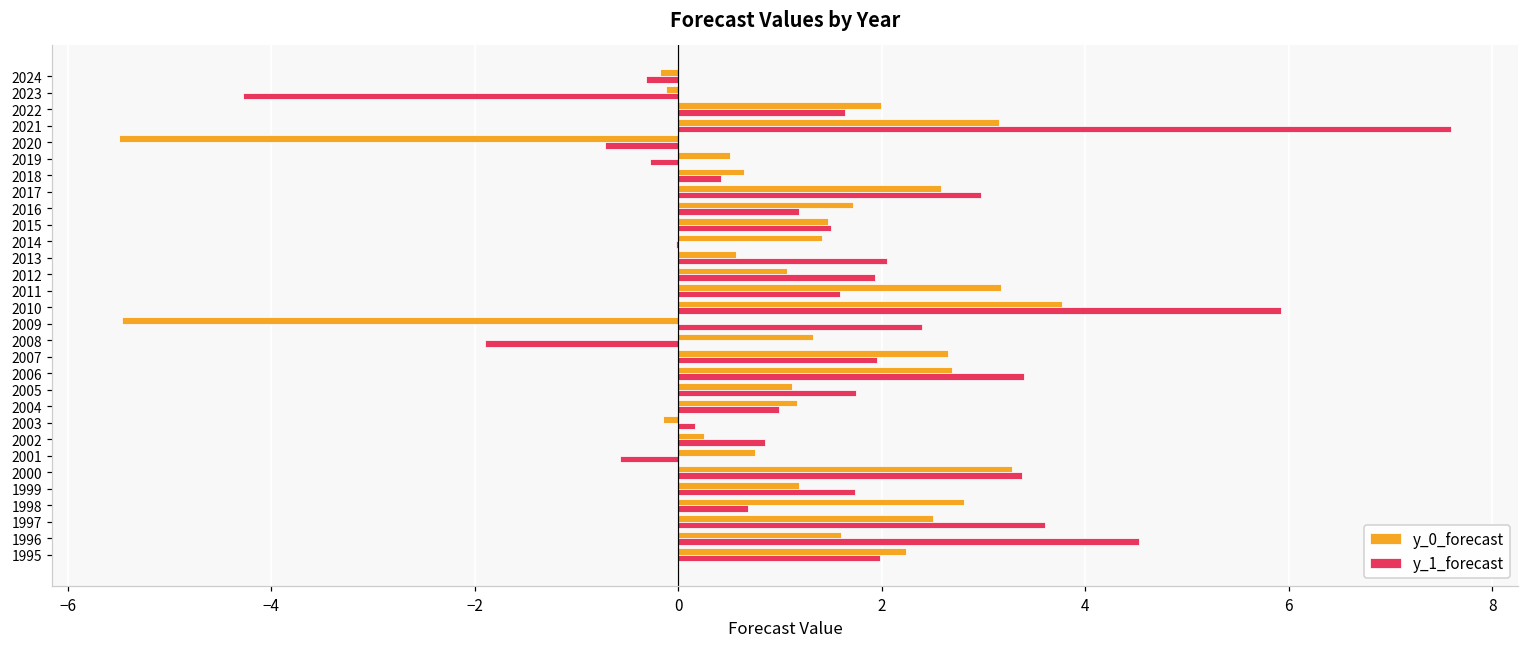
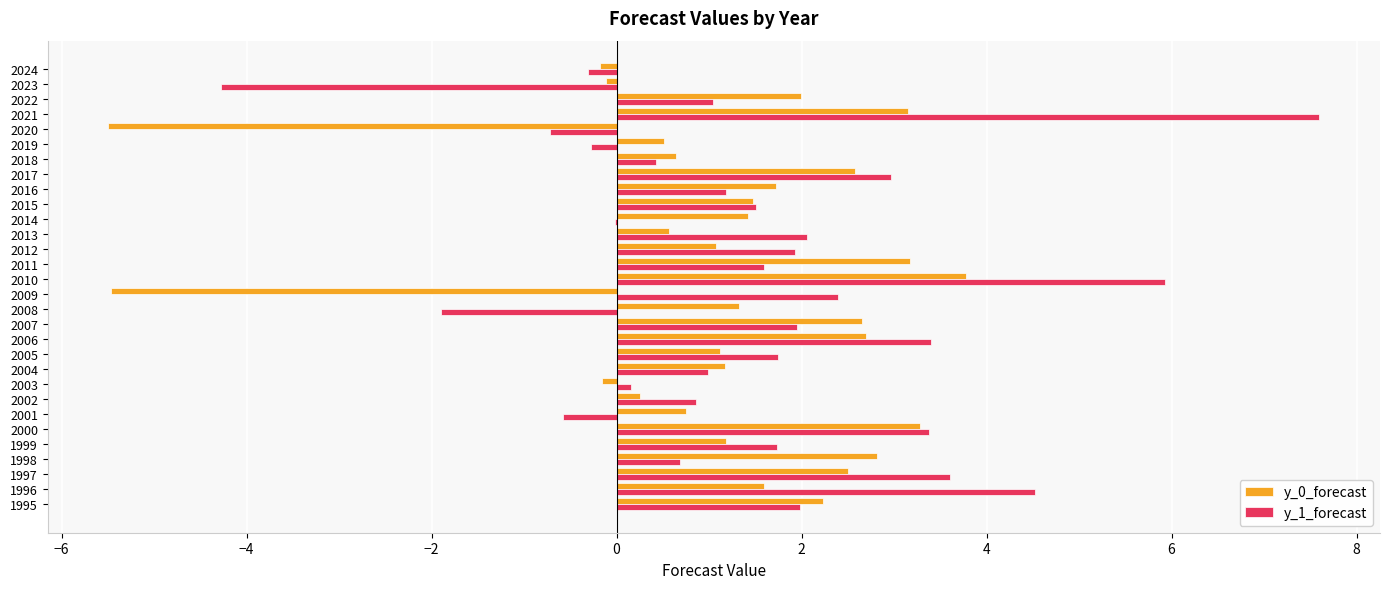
y_1_forecast, 2022: 1.6 -> 1.0
